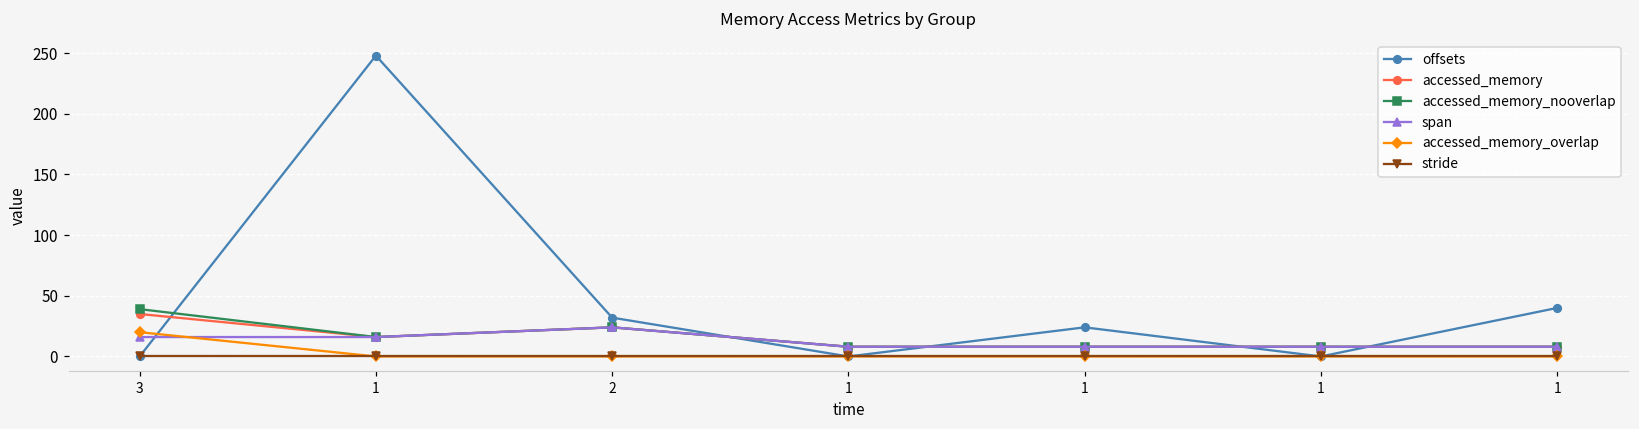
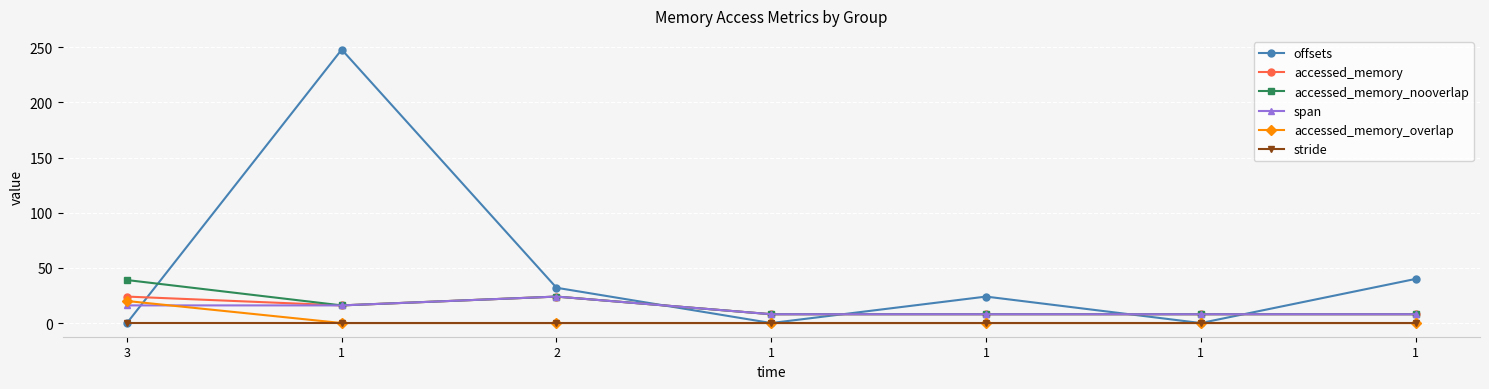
accessed_memory, 3: 35 -> 24
